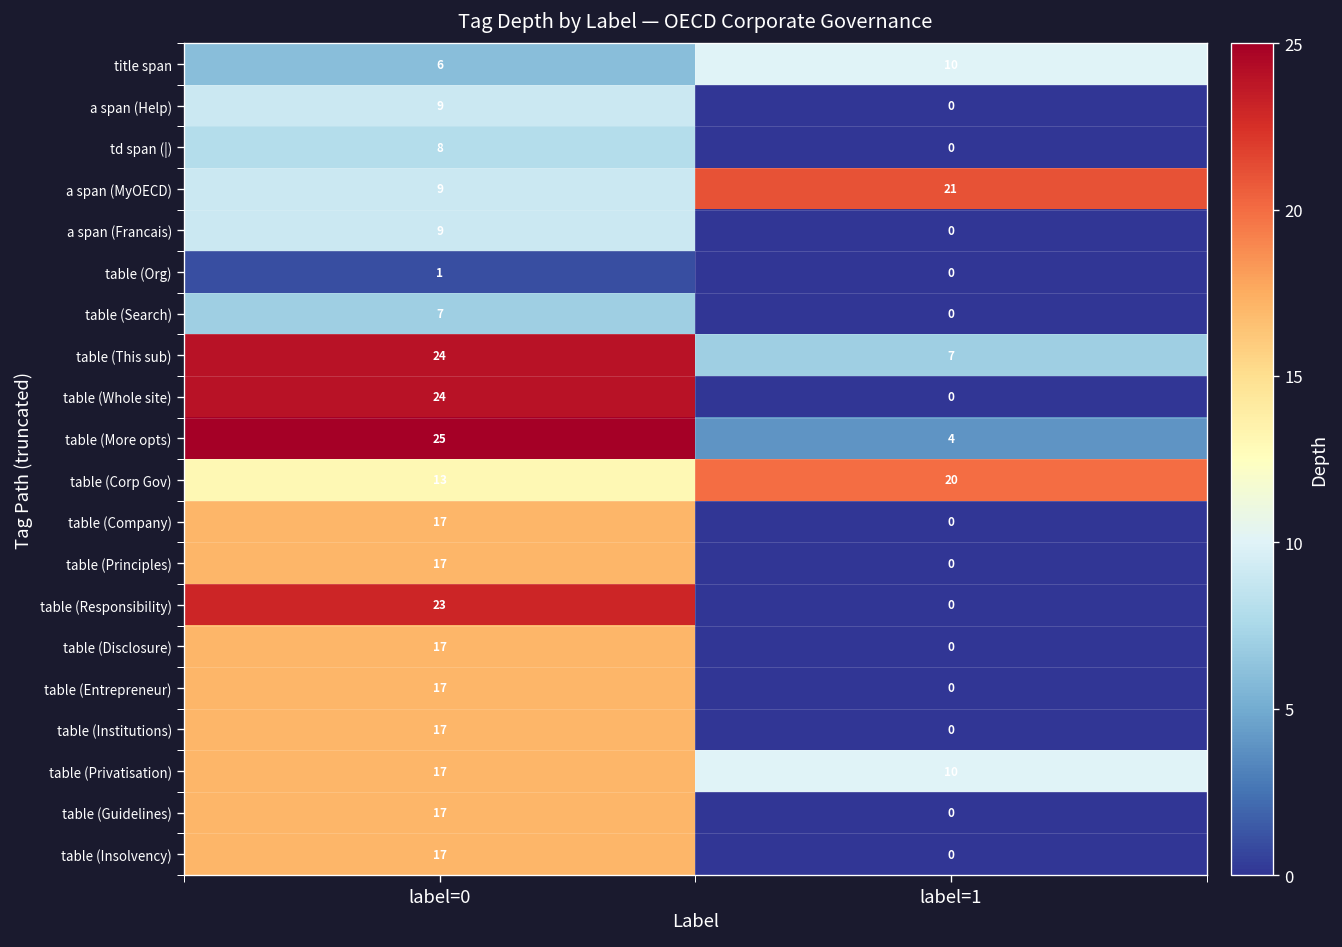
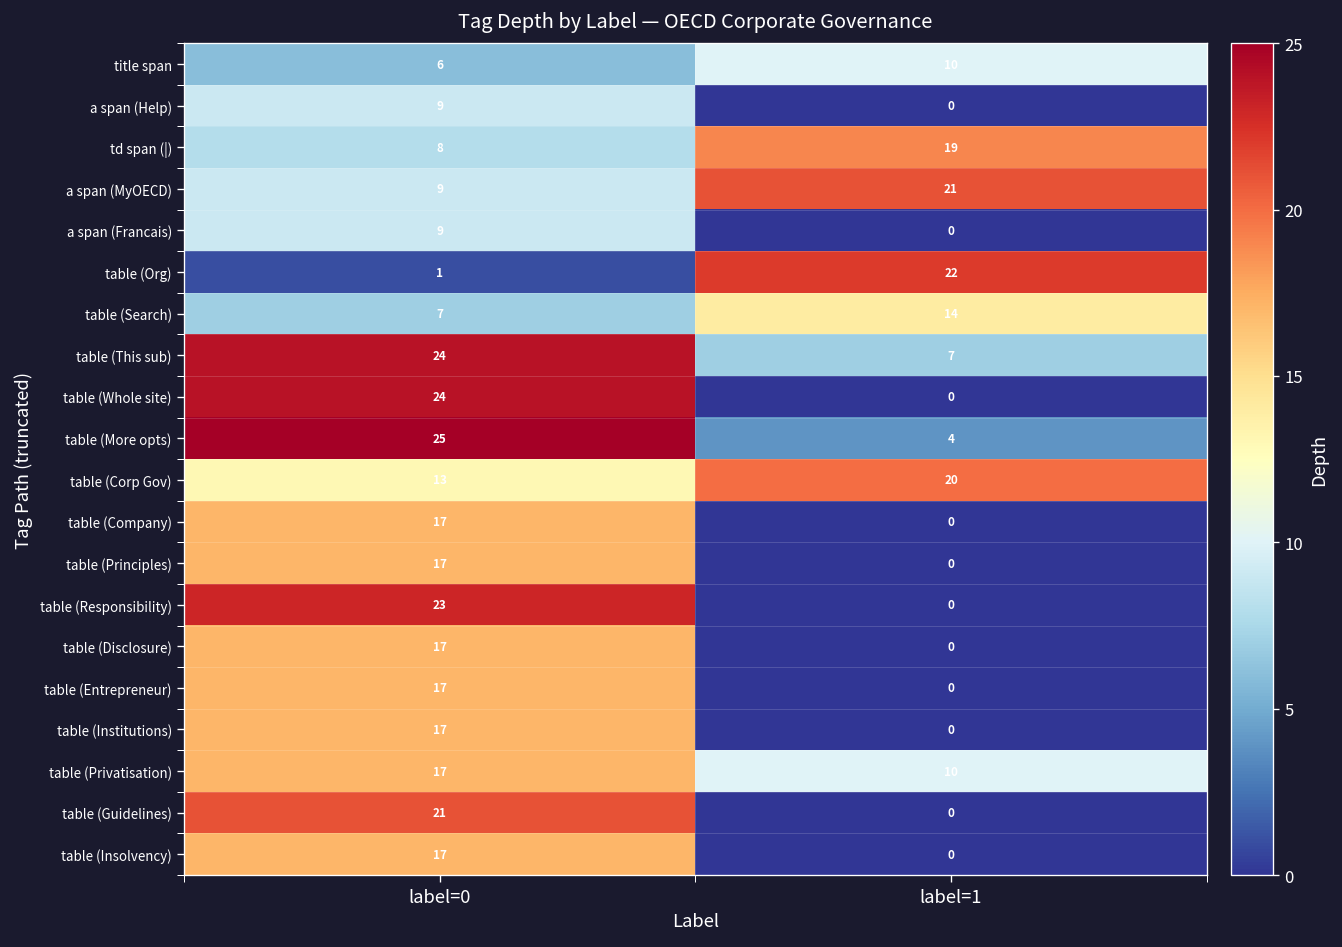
td span (|), label=1: 0 -> 19
table (Org), label=1: 0 -> 22
table (Search), label=1: 0 -> 14
table (Guidelines), label=0: 17 -> 21
